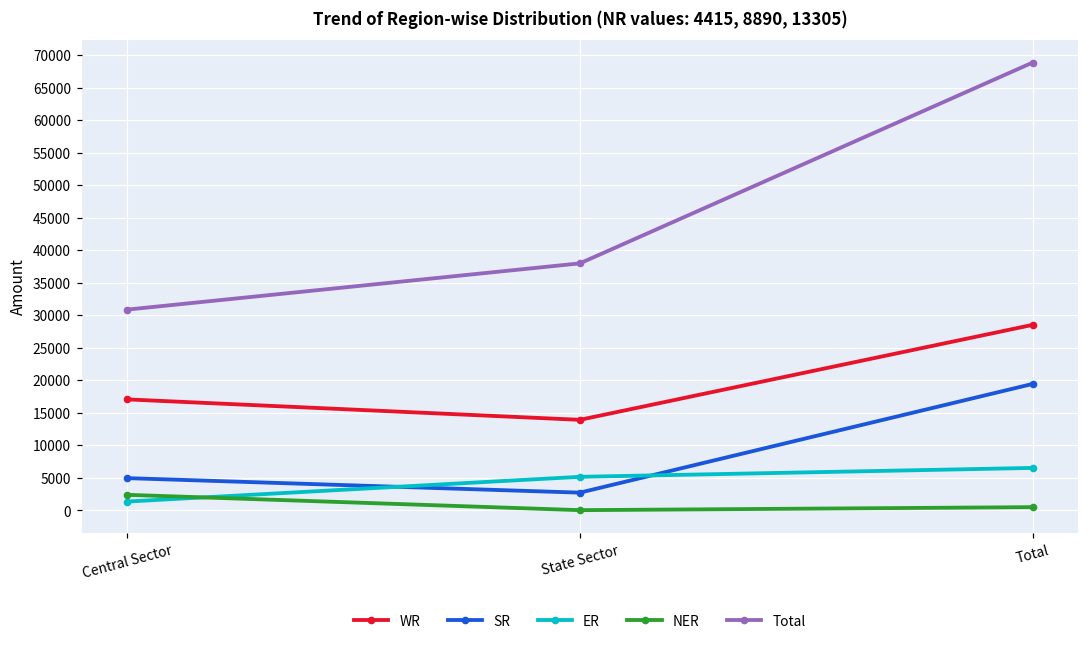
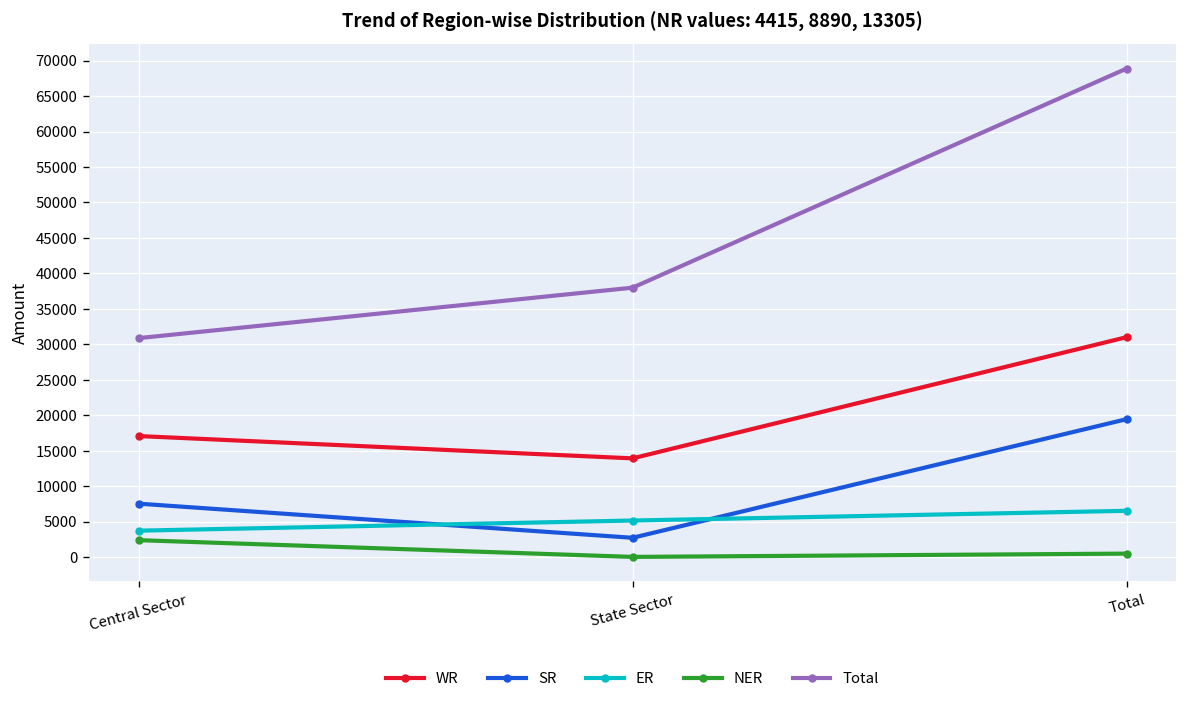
SR, Central Sector: 5000 -> 8000
ER, Central Sector: 1000 -> 4000
WR, Total: 29000 -> 31000
